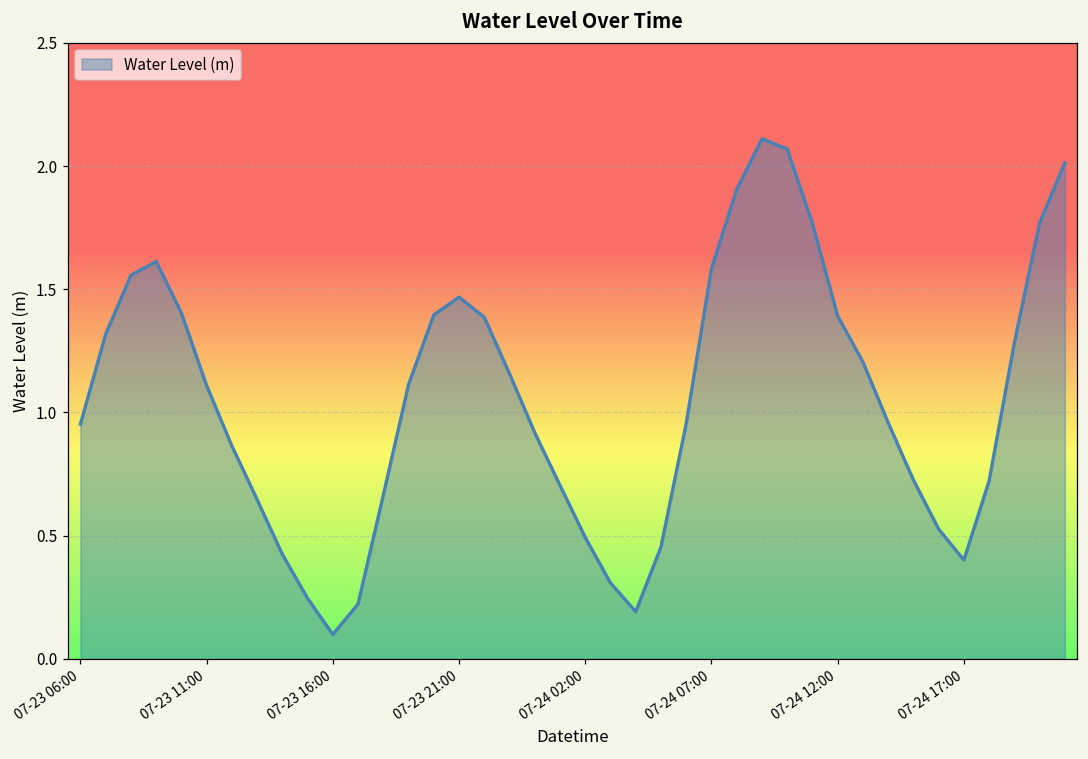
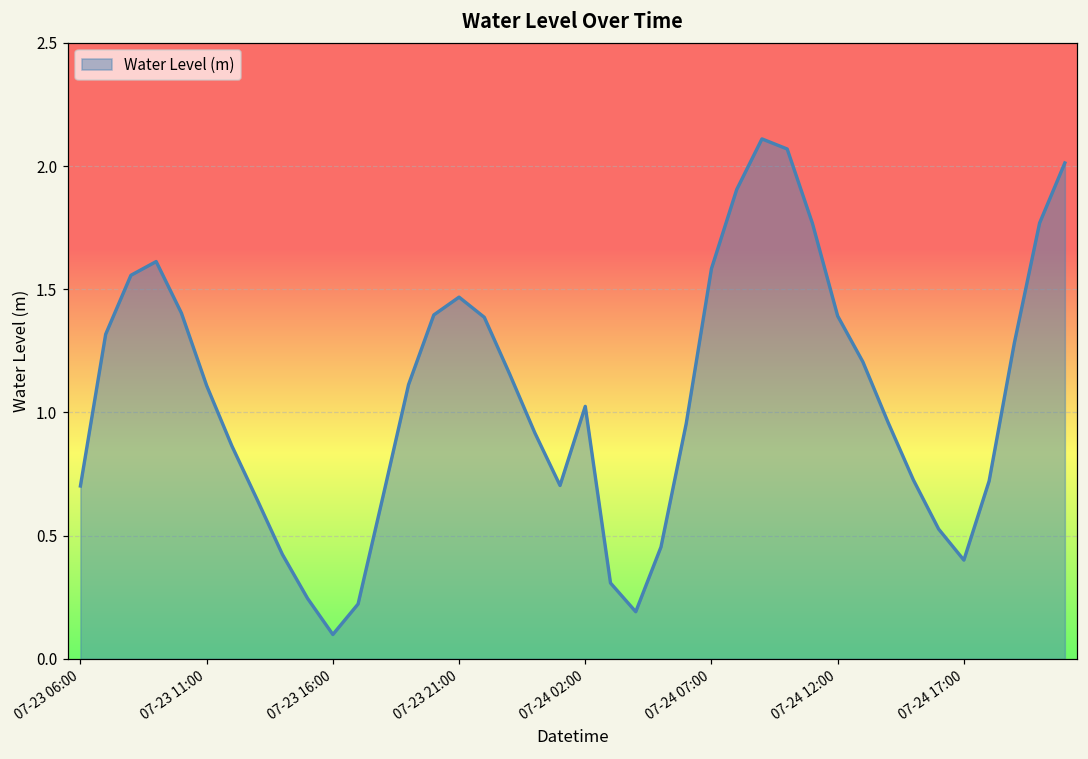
07-23 06:00: 0.95 -> 0.70
07-24 02:00: 0.49 -> 1.02
